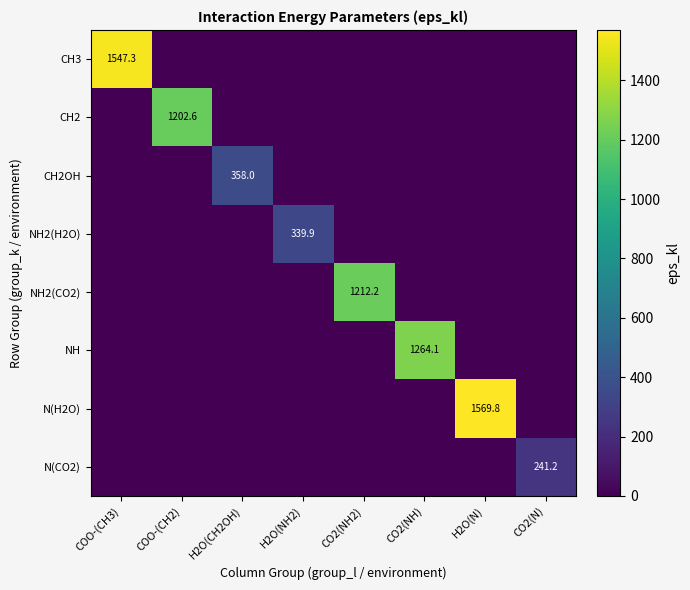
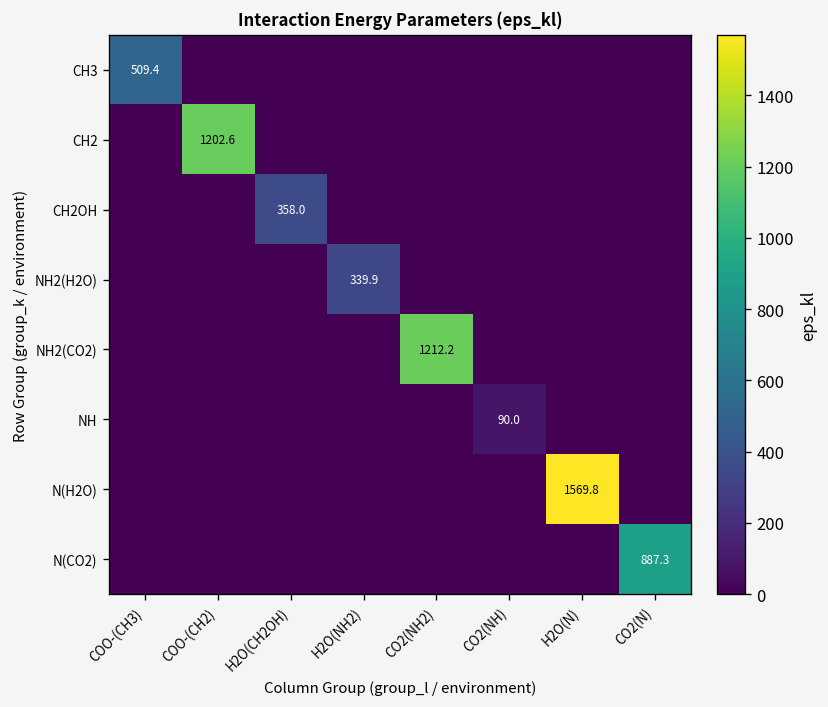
CH3, COO-(CH3): 1547.3 -> 509.4
NH, CO2(NH): 1264.1 -> 90.0
N(CO2), CO2(N): 241.2 -> 887.3
